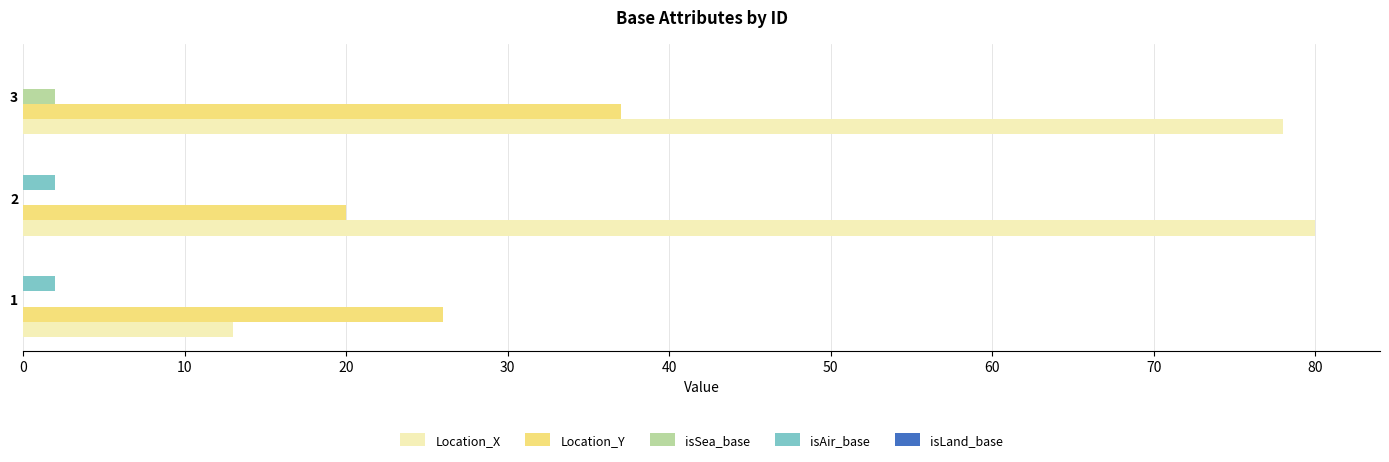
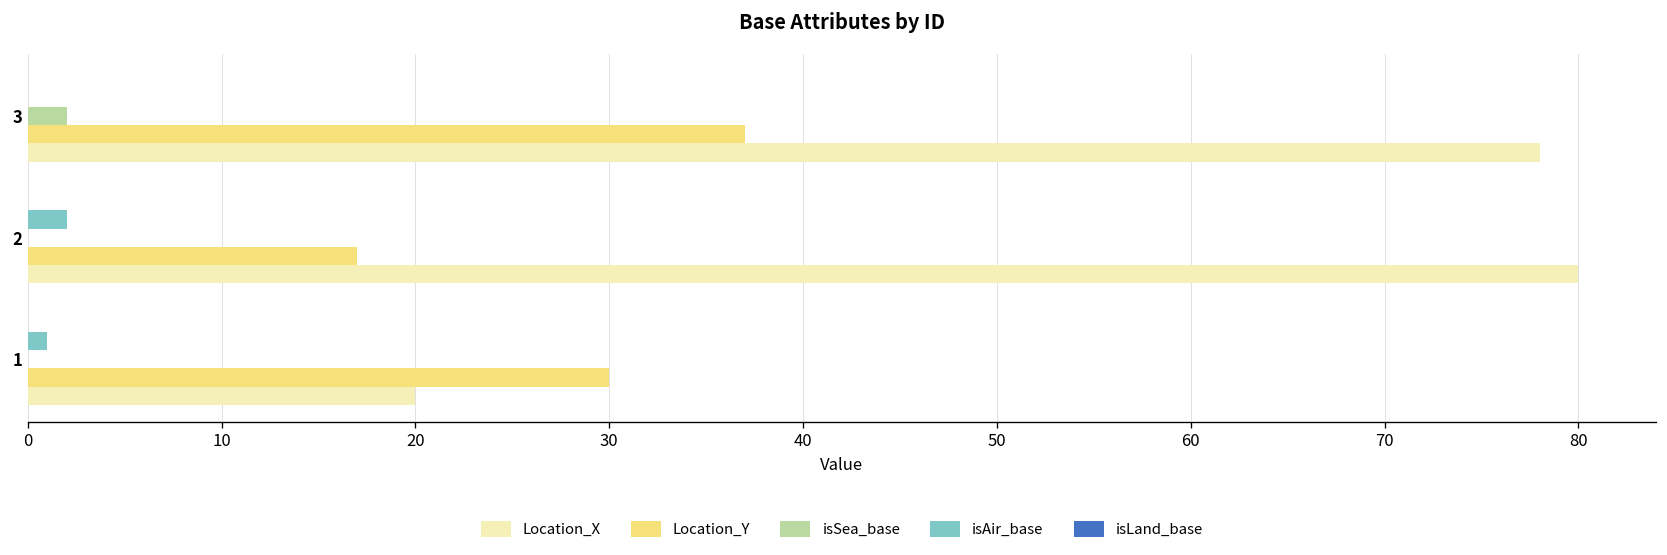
Location_Y, 2: 20 -> 17
isAir_base, 1: 2 -> 1
Location_Y, 1: 26 -> 30
Location_X, 1: 13 -> 20
